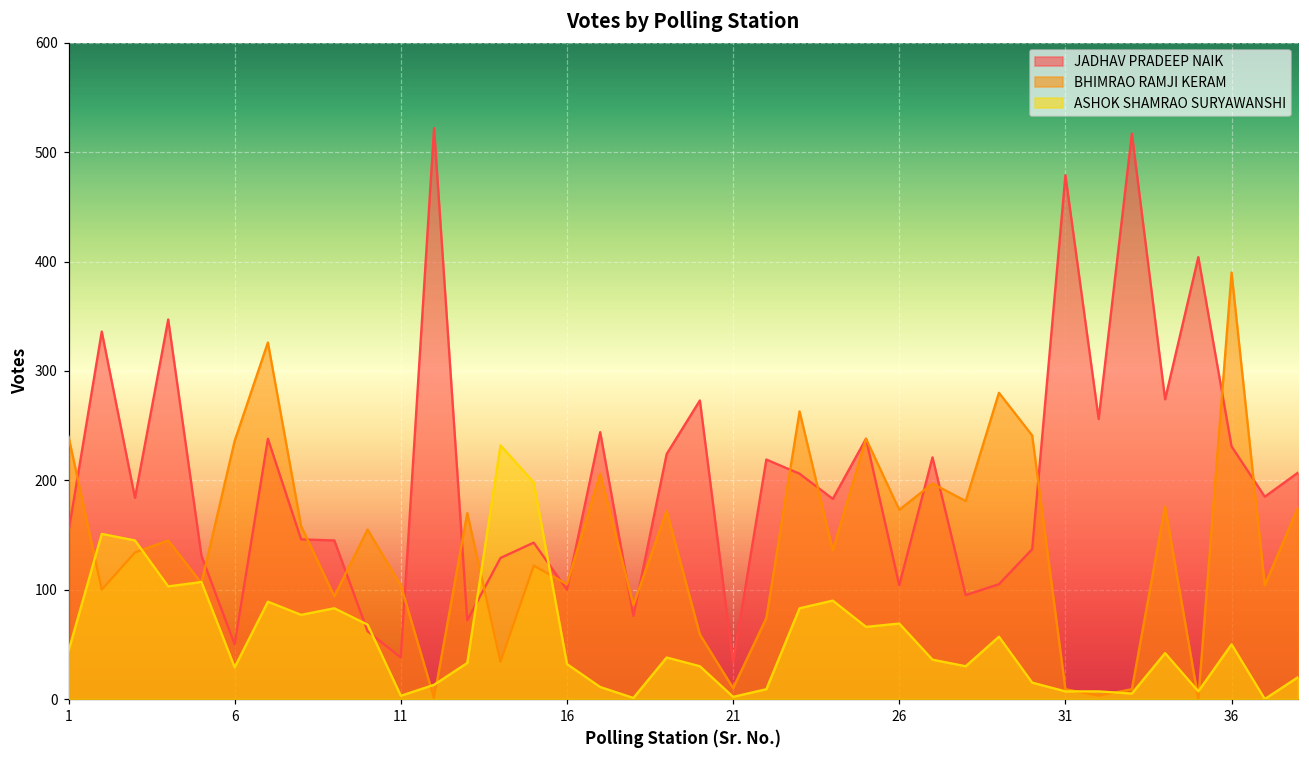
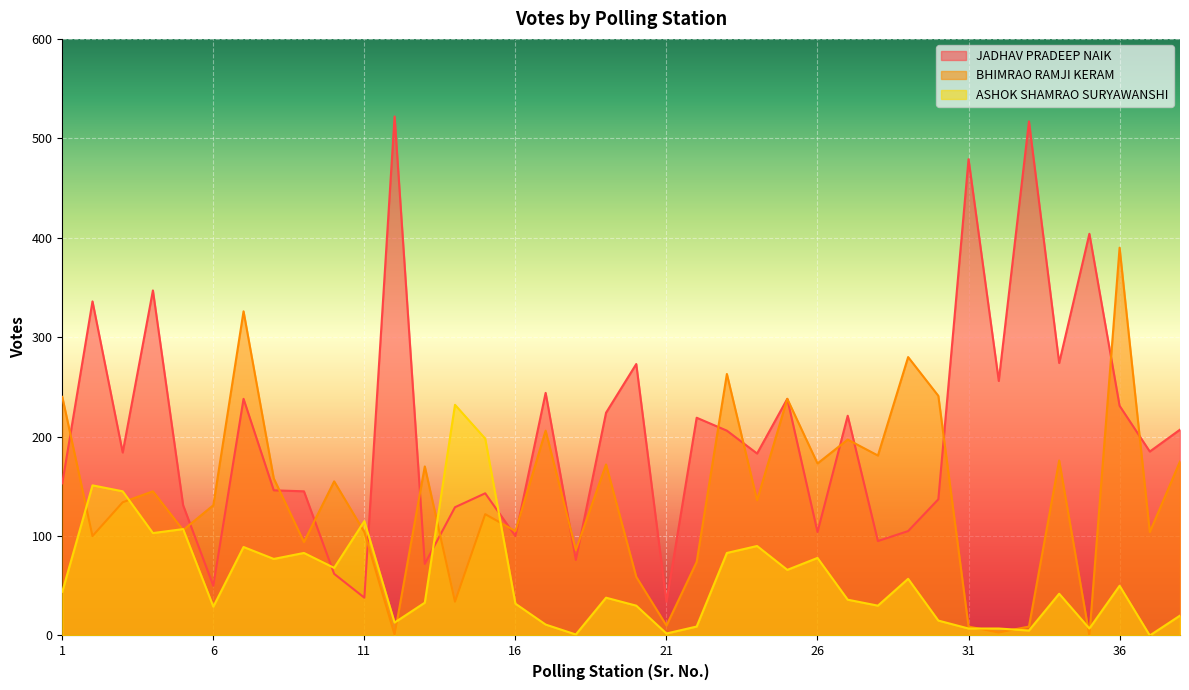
BHIMRAO RAMJI KERAM, 6: 240 -> 130
ASHOK SHAMRAO SURYAWANSHI, 11: 0 -> 120
ASHOK SHAMRAO SURYAWANSHI, 26: 70 -> 80
